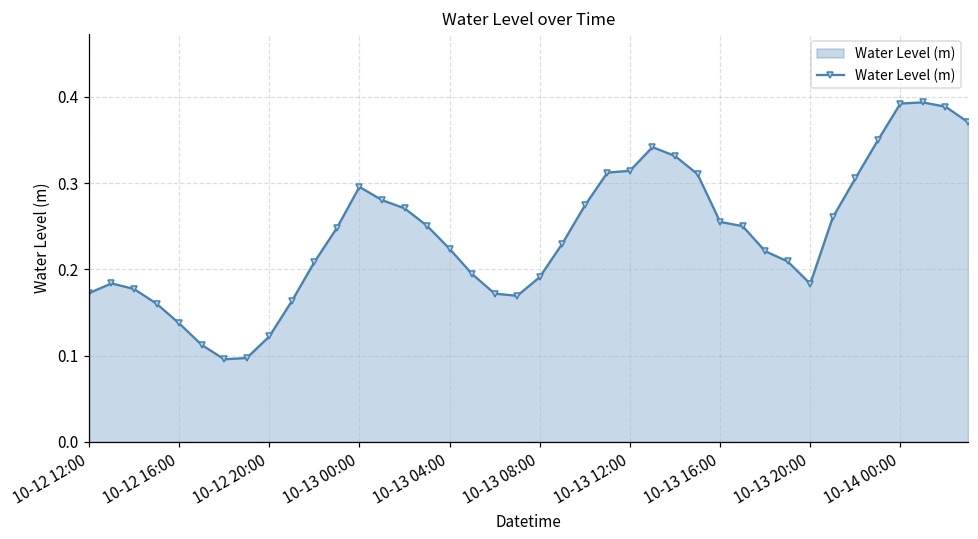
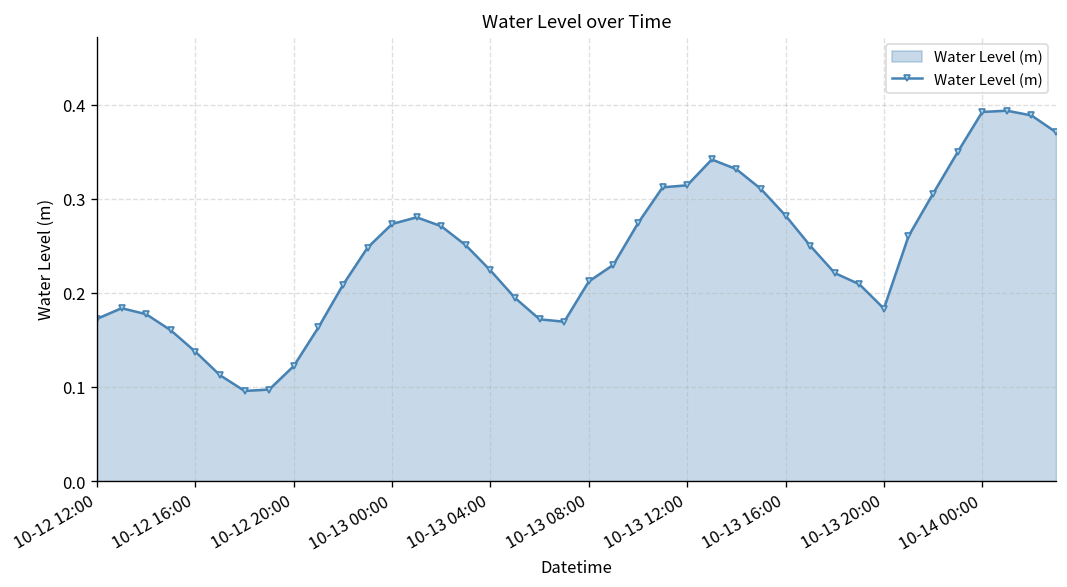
10-13 00:00: 0.30 -> 0.27
10-13 08:00: 0.19 -> 0.21
10-13 16:00: 0.25 -> 0.28
